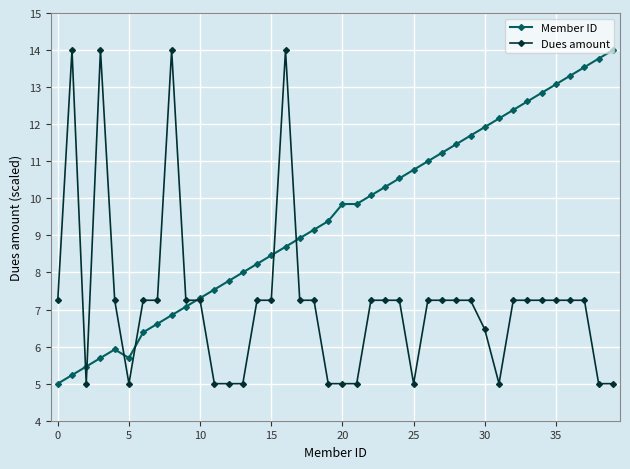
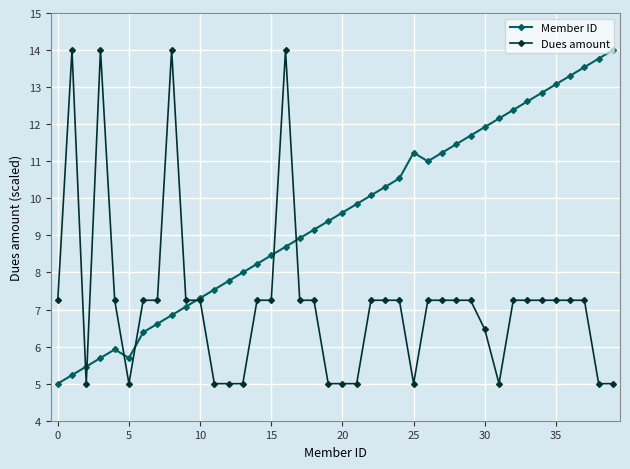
Member ID, 20: 9.8 -> 9.6
Member ID, 25: 10.8 -> 11.2
